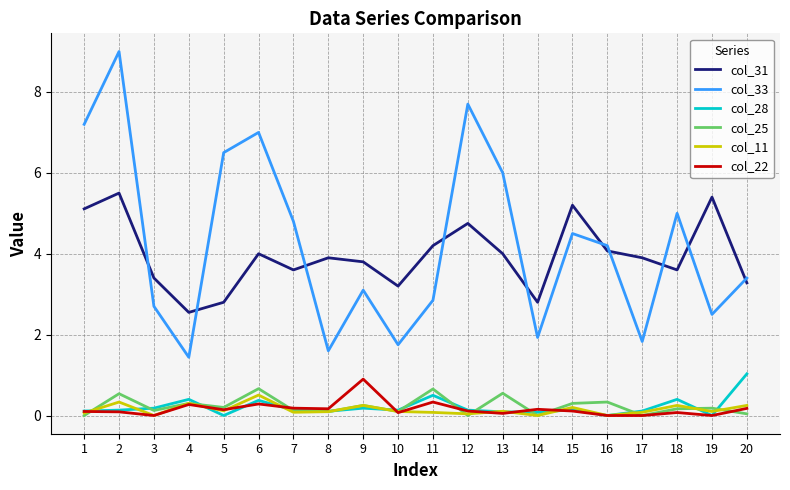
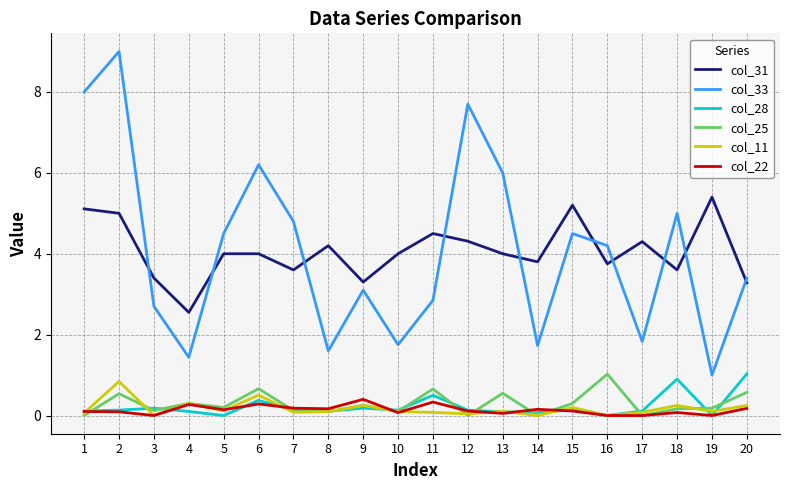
col_33, 1: 7.2 -> 8.0
col_31, 2: 5.5 -> 5.0
col_11, 2: 0.3 -> 0.8
col_28, 4: 0.4 -> 0.1
col_31, 5: 2.8 -> 4.0
col_33, 5: 6.5 -> 4.5
col_33, 6: 7.0 -> 6.2
col_31, 8: 3.9 -> 4.2
col_31, 9: 3.8 -> 3.3
col_22, 9: 0.9 -> 0.4
col_31, 10: 3.2 -> 4.0
col_31, 11: 4.2 -> 4.5
col_31, 12: 4.8 -> 4.3
col_31, 14: 2.8 -> 3.8
col_33, 14: 1.9 -> 1.7
col_31, 16: 4.1 -> 3.8
col_25, 16: 0.3 -> 1.0
col_31, 17: 3.9 -> 4.3
col_28, 18: 0.4 -> 0.9
col_33, 19: 2.5 -> 1.0
col_25, 20: 0.0 -> 0.6
